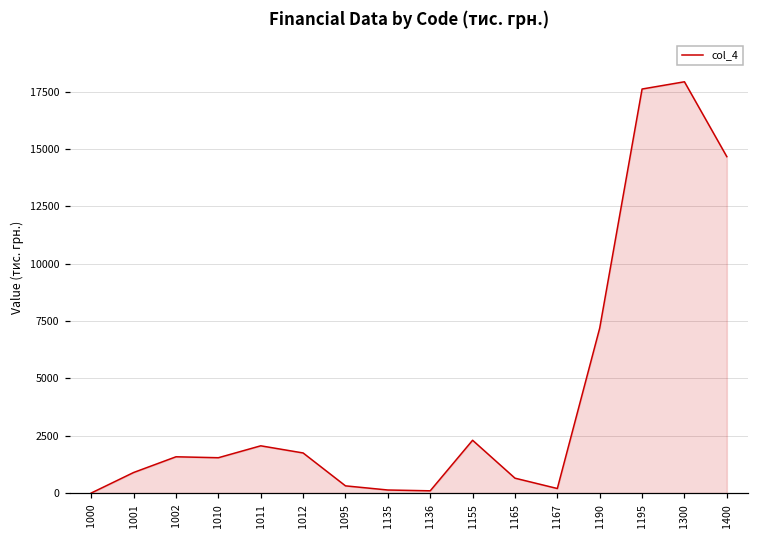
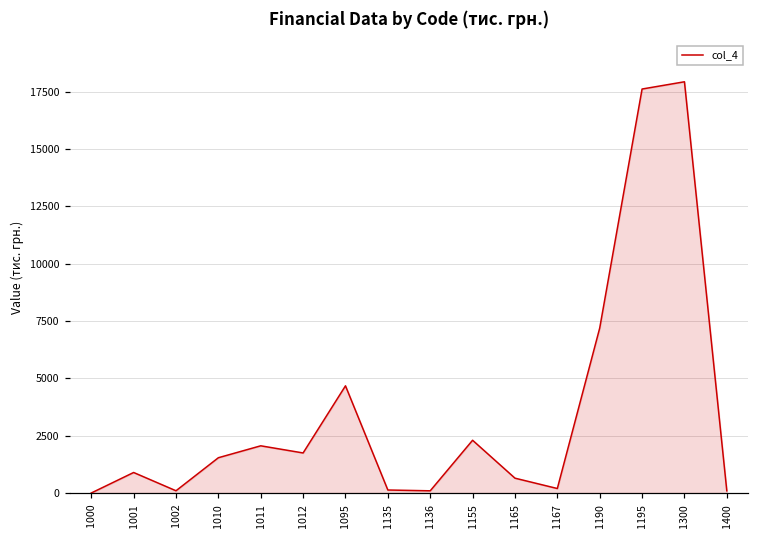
1002: 1600 -> 100
1095: 300 -> 4700
1400: 14700 -> 100
